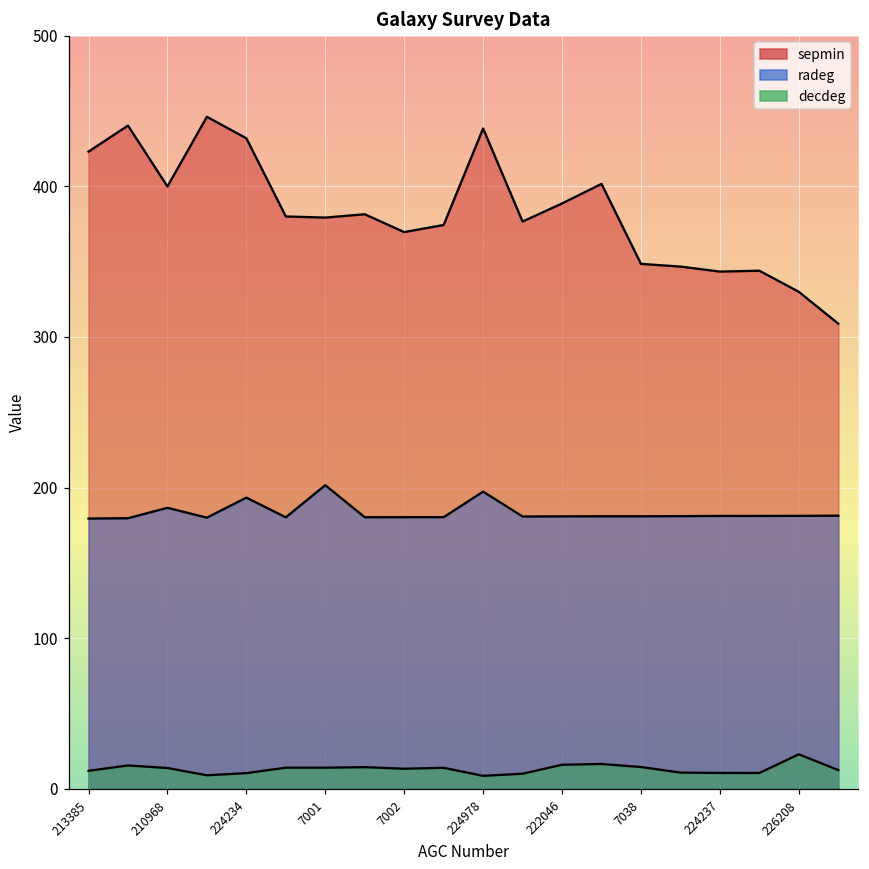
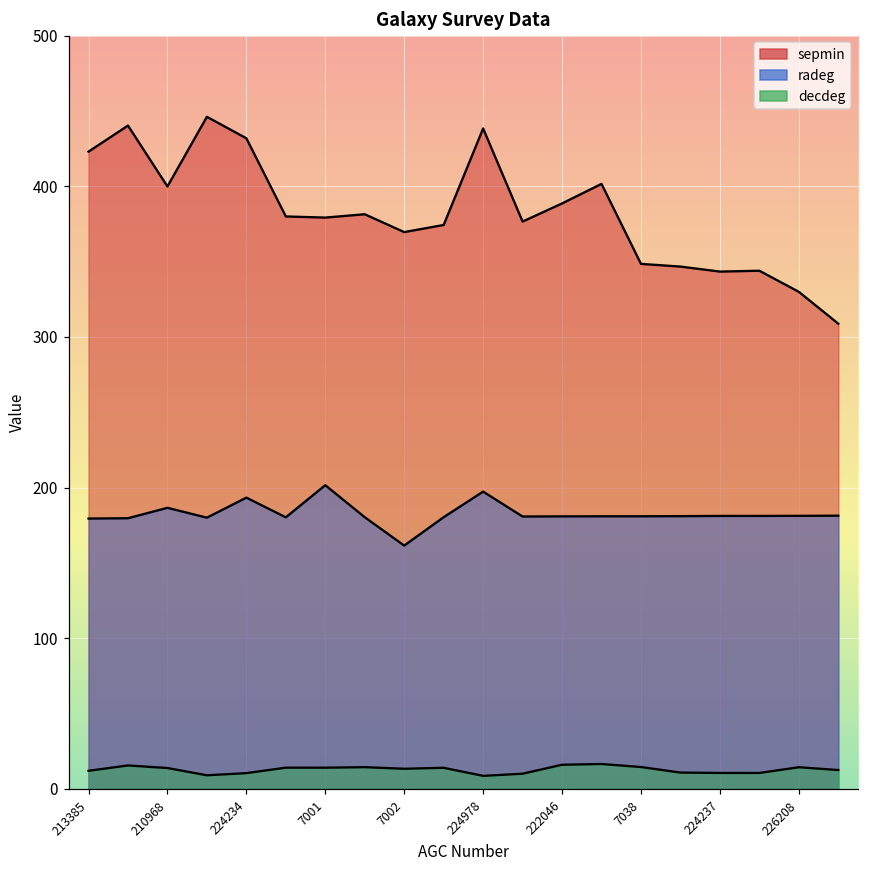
radeg, 7002: 180 -> 162
decdeg, 226208: 23 -> 14
